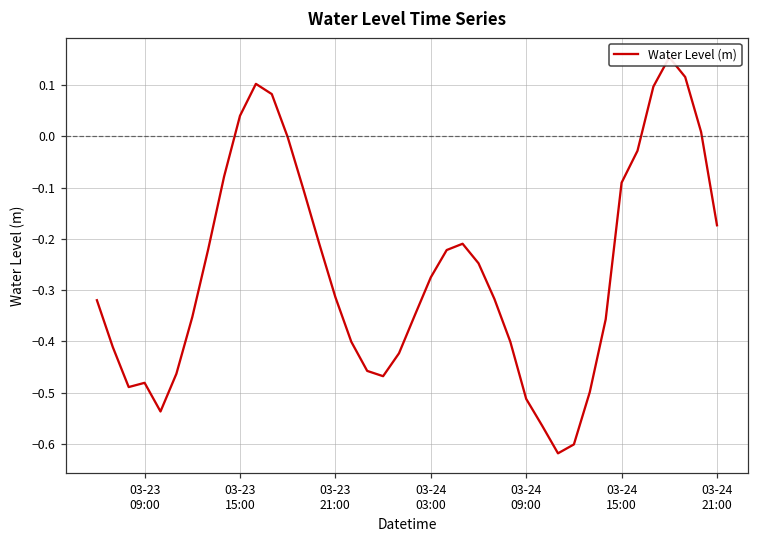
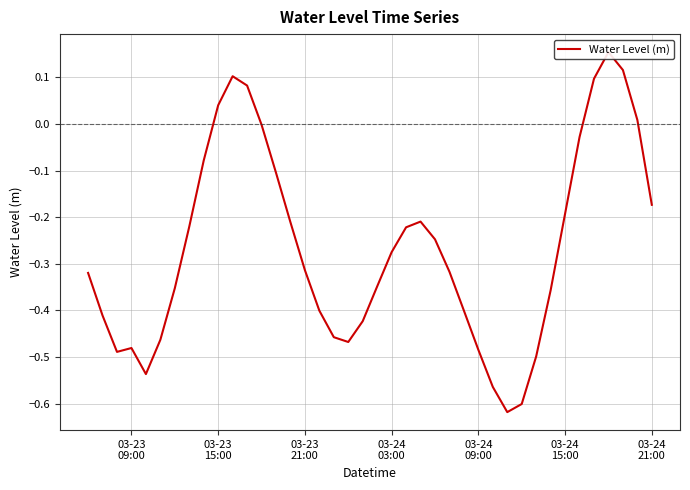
03-24 09:00: -0.51 -> -0.48
03-24 15:00: -0.09 -> -0.19
